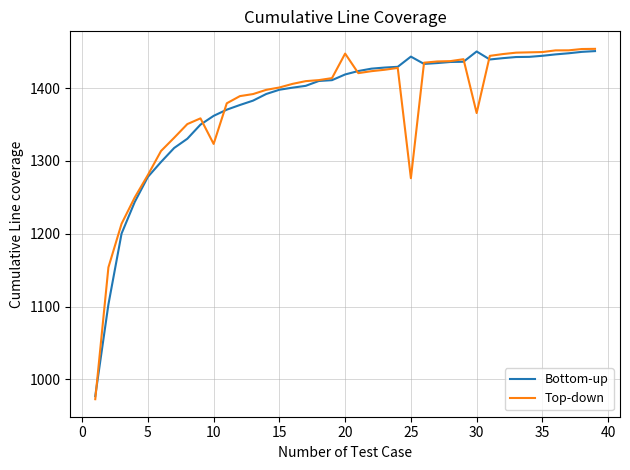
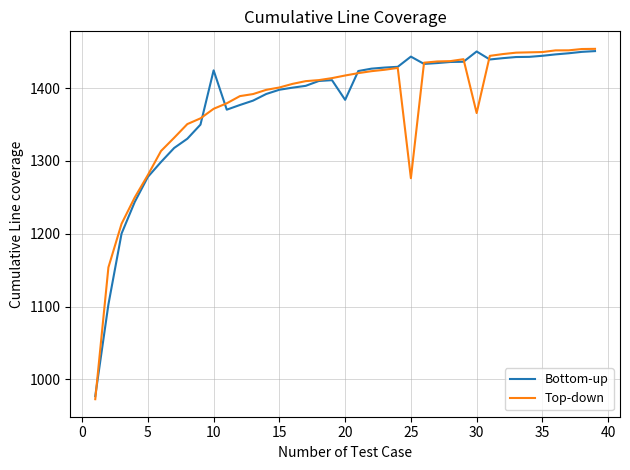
Bottom-up, 10: 1360 -> 1420
Top-down, 10: 1320 -> 1370
Bottom-up, 20: 1420 -> 1380
Top-down, 20: 1450 -> 1420
